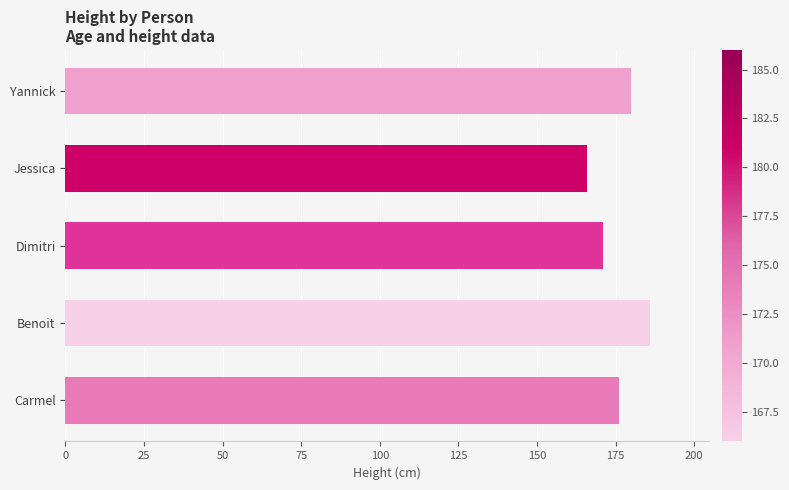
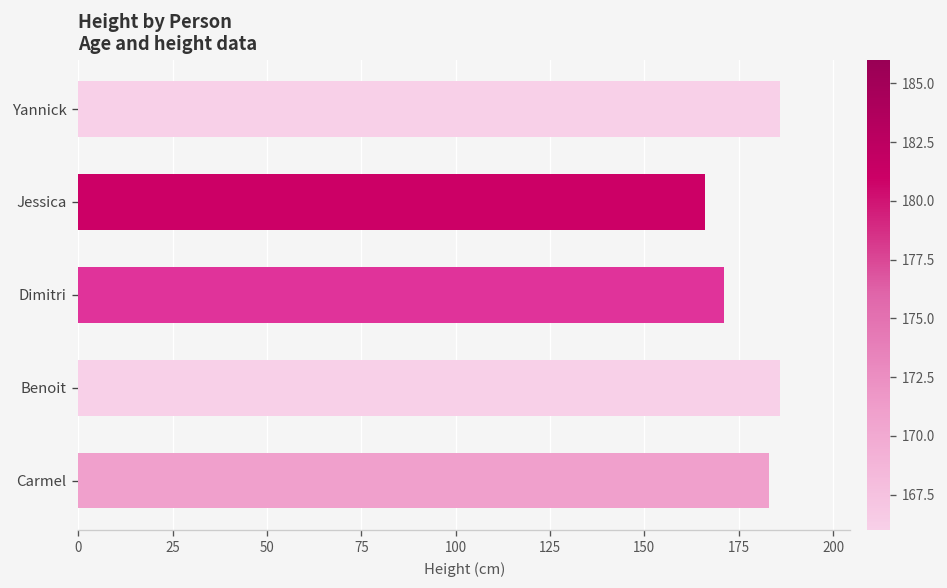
Yannick: 180 -> 186
Carmel: 176 -> 183
